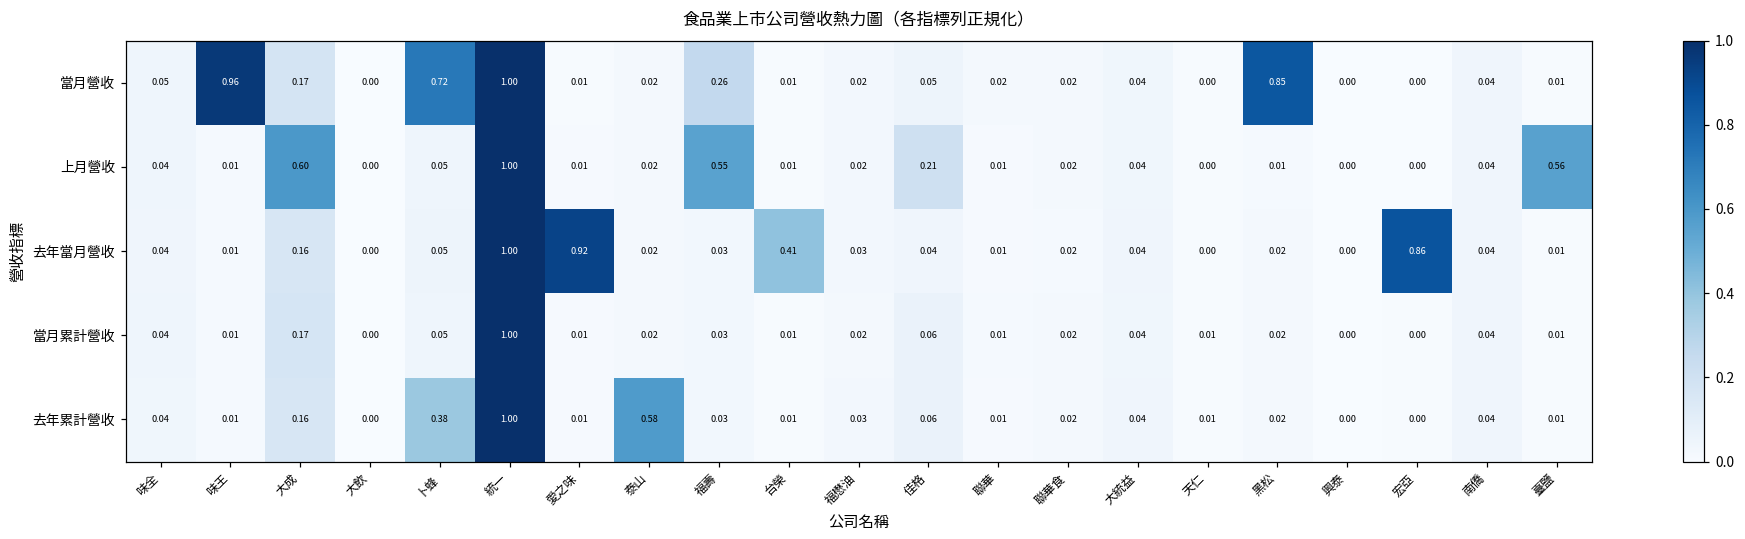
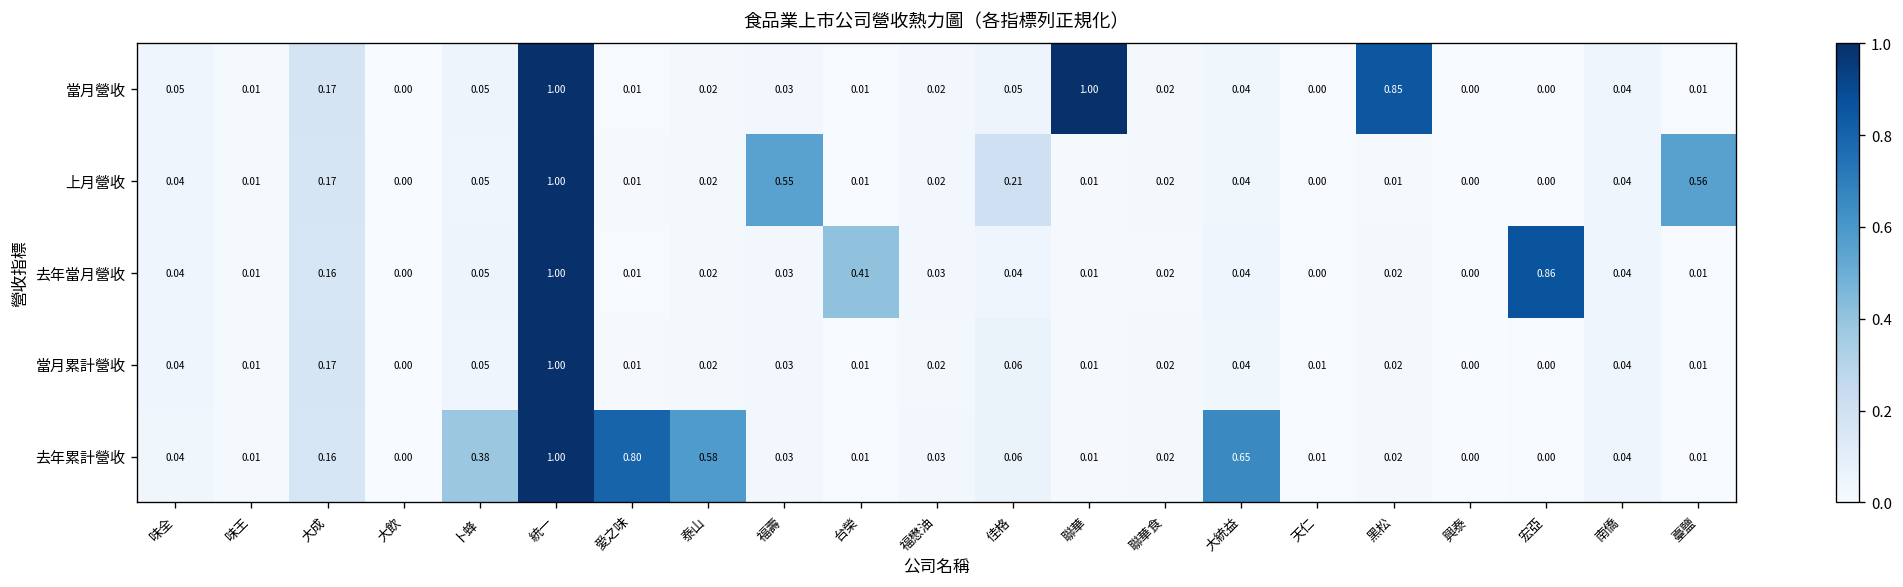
當月營收, 味王: 0.96 -> 0.01
當月營收, 卜蜂: 0.72 -> 0.05
當月營收, 福壽: 0.26 -> 0.03
當月營收, 聯華: 0.02 -> 1.00
上月營收, 大成: 0.60 -> 0.17
去年當月營收, 愛之味: 0.92 -> 0.01
去年累計營收, 愛之味: 0.01 -> 0.80
去年累計營收, 大統益: 0.04 -> 0.65
